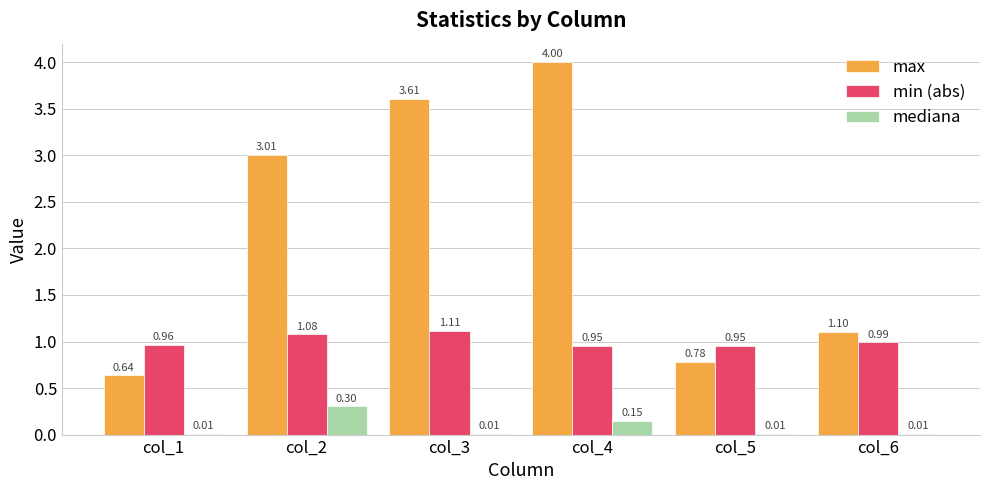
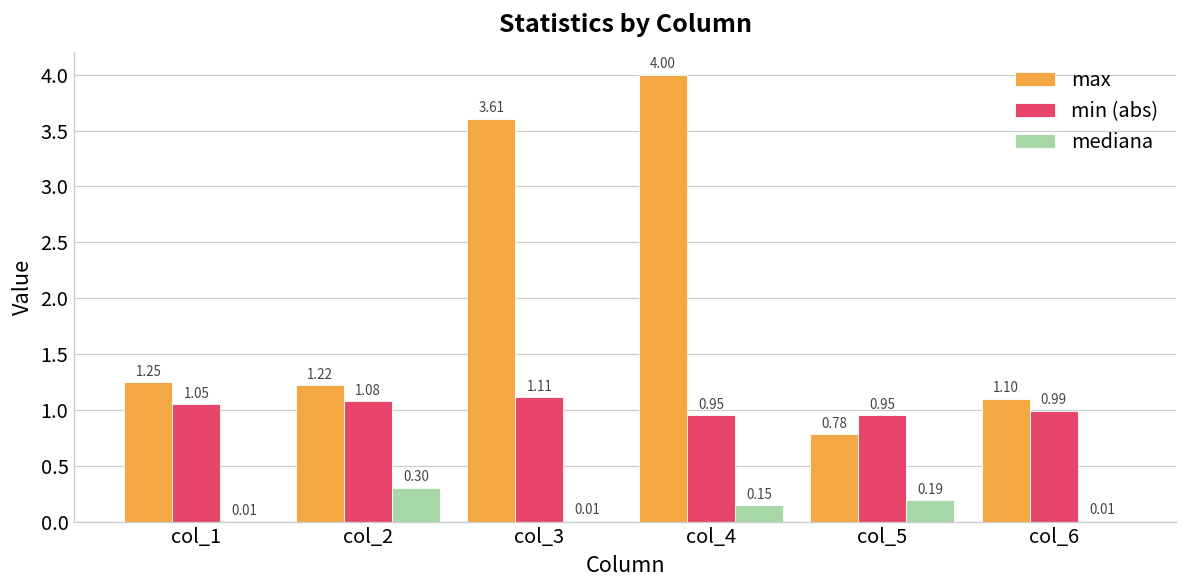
max, col_1: 0.64 -> 1.25
min (abs), col_1: 0.96 -> 1.05
max, col_2: 3.01 -> 1.22
mediana, col_5: 0.01 -> 0.19
